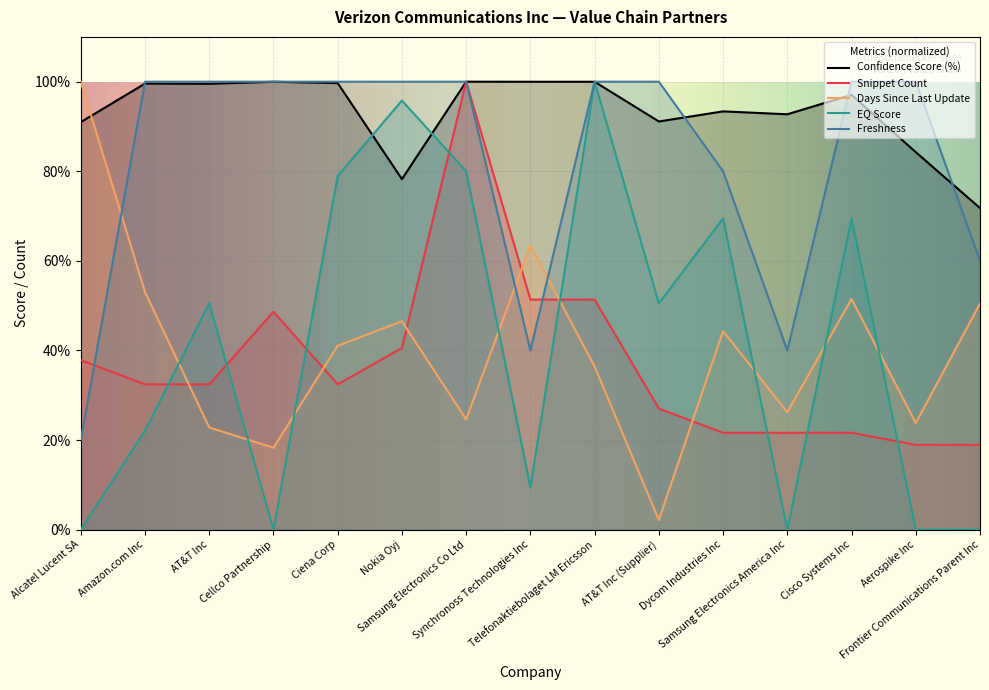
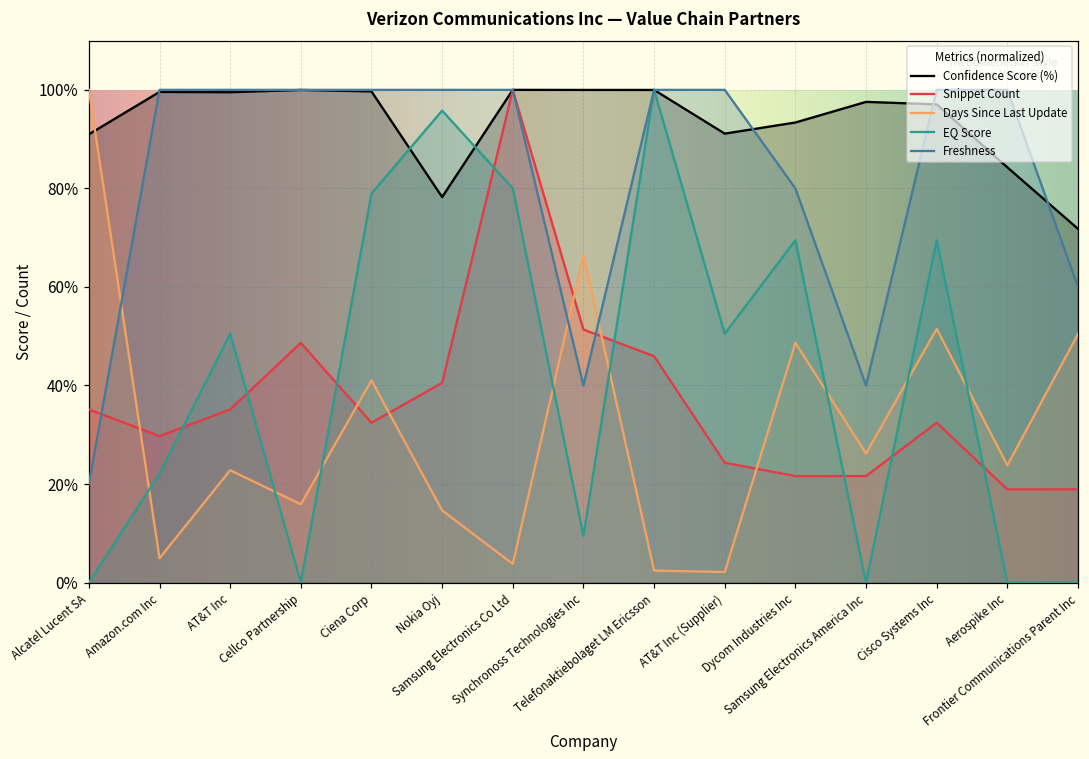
Snippet Count, Alcatel Lucent SA: 38% -> 35%
Snippet Count, Amazon.com Inc: 32% -> 30%
Days Since Last Update, Amazon.com Inc: 53% -> 5%
Snippet Count, AT&T Inc: 32% -> 35%
Days Since Last Update, Cellco Partnership: 18% -> 16%
Days Since Last Update, Nokia Oyj: 47% -> 15%
Days Since Last Update, Samsung Electronics Co Ltd: 25% -> 4%
Days Since Last Update, Synchronoss Technologies Inc: 63% -> 66%
Snippet Count, Telefonaktiebolaget LM Ericsson: 51% -> 46%
Days Since Last Update, Telefonaktiebolaget LM Ericsson: 36% -> 2%
Snippet Count, AT&T Inc (Supplier): 27% -> 24%
Days Since Last Update, Dycom Industries Inc: 44% -> 49%
Confidence Score (%), Samsung Electronics America Inc: 93% -> 98%
Snippet Count, Cisco Systems Inc: 22% -> 32%
